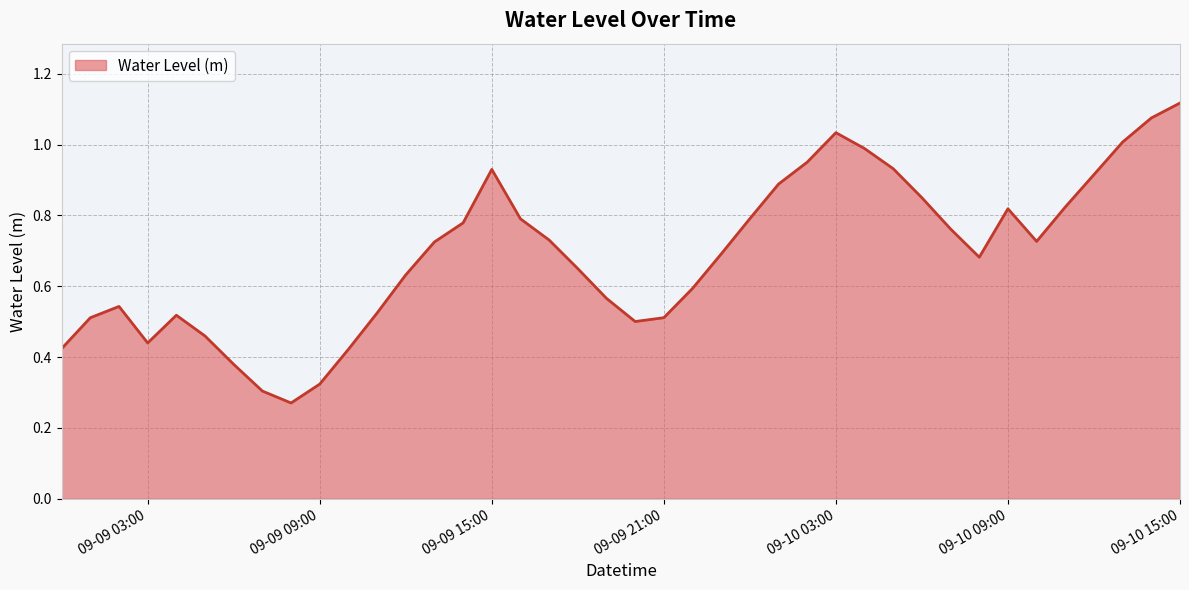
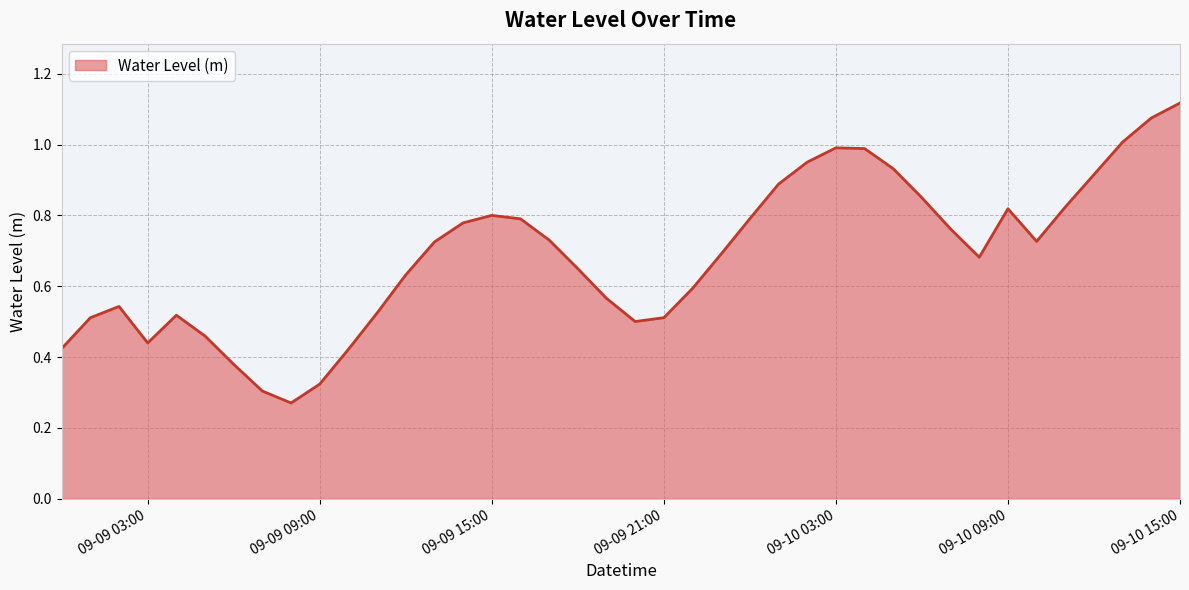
09-09 15:00: 0.93 -> 0.80
09-10 03:00: 1.03 -> 0.99
